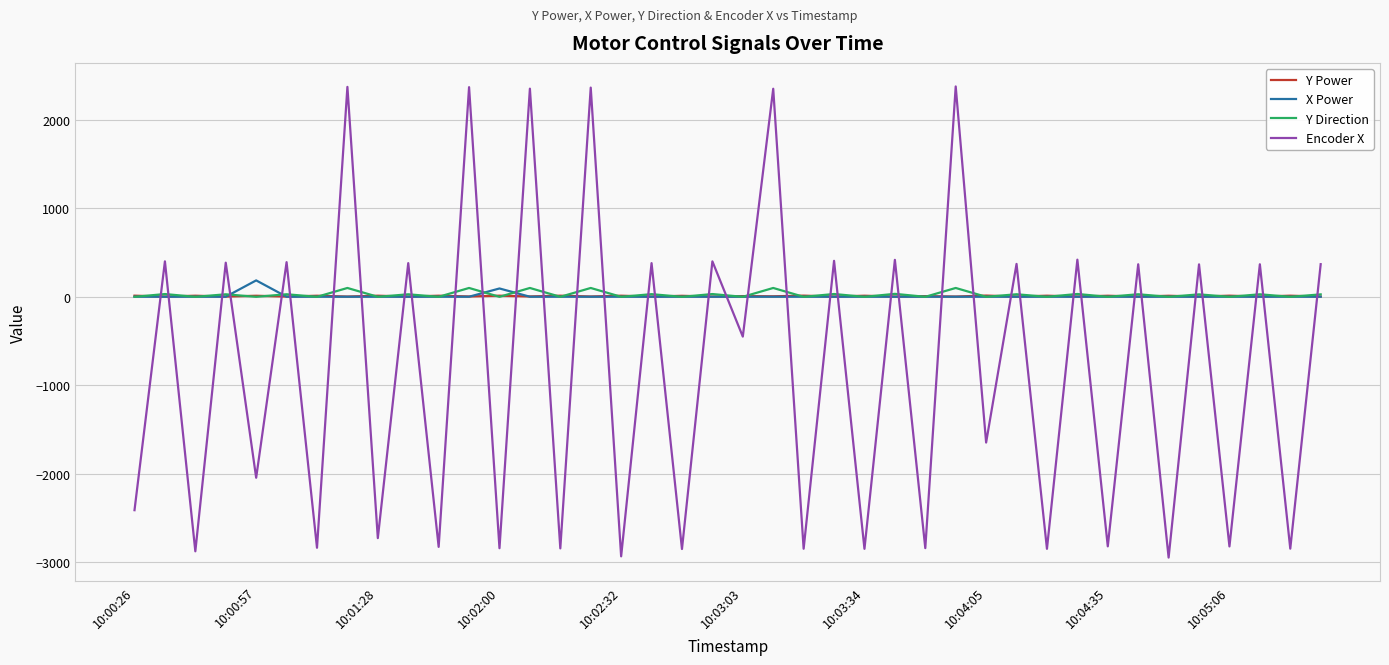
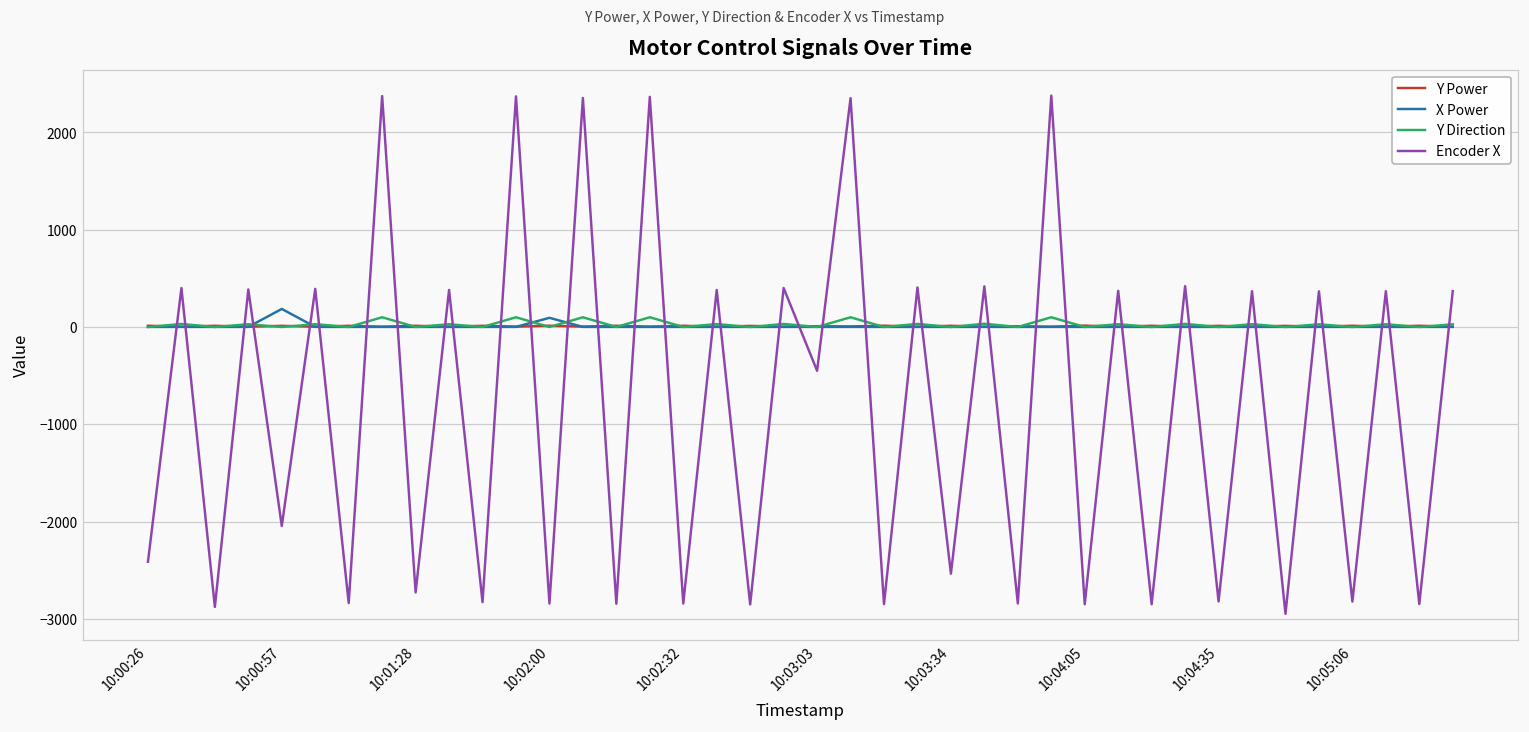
Encoder X, 10:02:32: -2900 -> -2800
Encoder X, 10:03:34: -2900 -> -2500
Encoder X, 10:04:05: -1600 -> -2900
